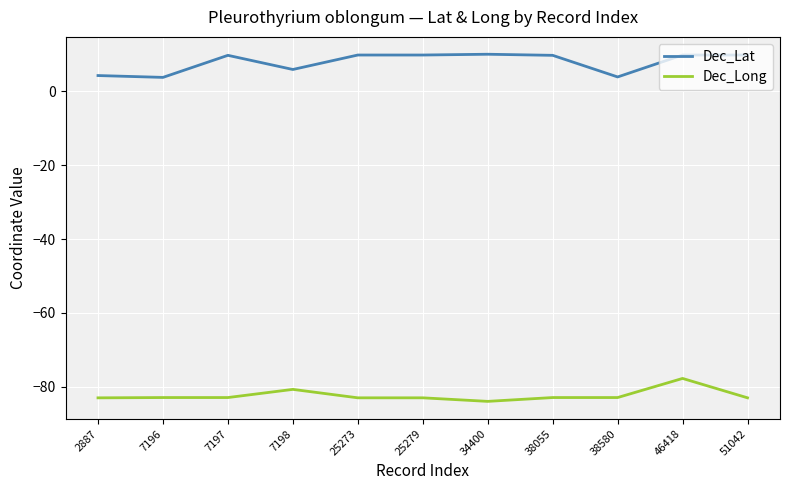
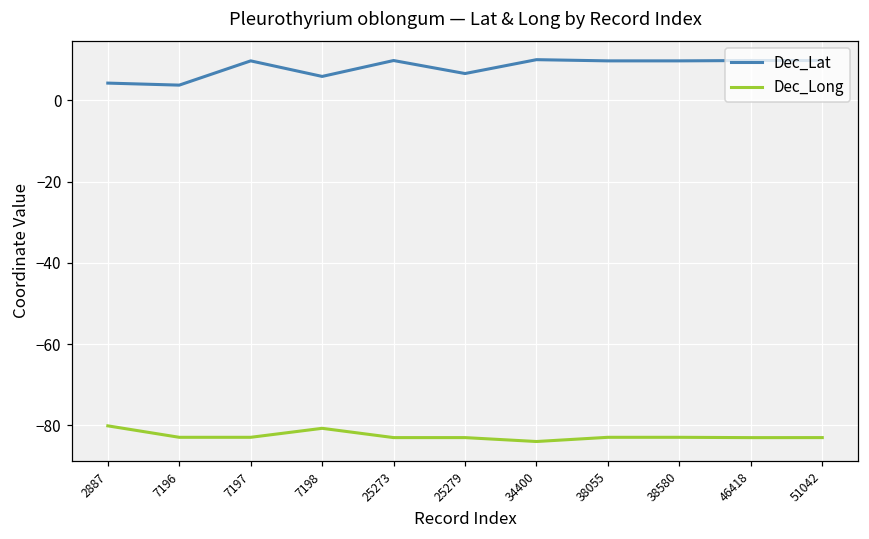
Dec_Long, 2887: -83 -> -80
Dec_Lat, 25279: 10 -> 7
Dec_Lat, 38580: 4 -> 10
Dec_Long, 46418: -78 -> -83
